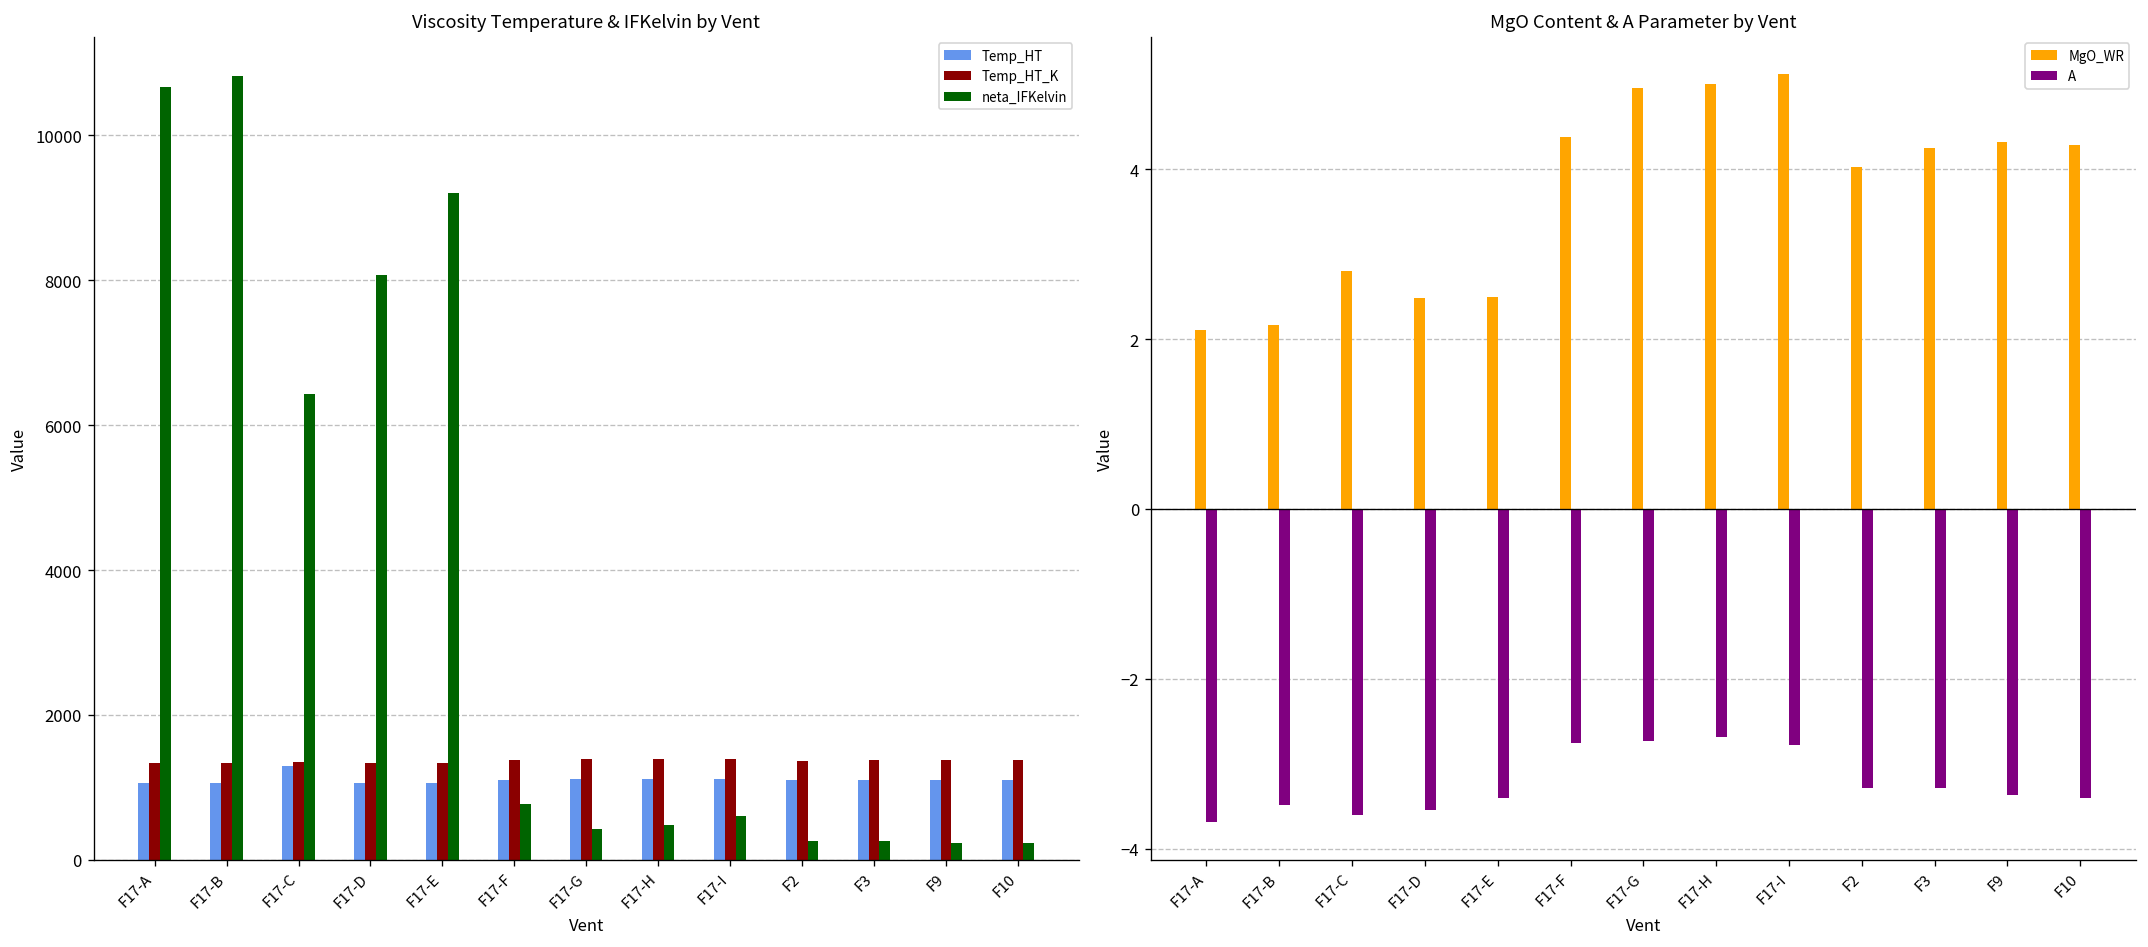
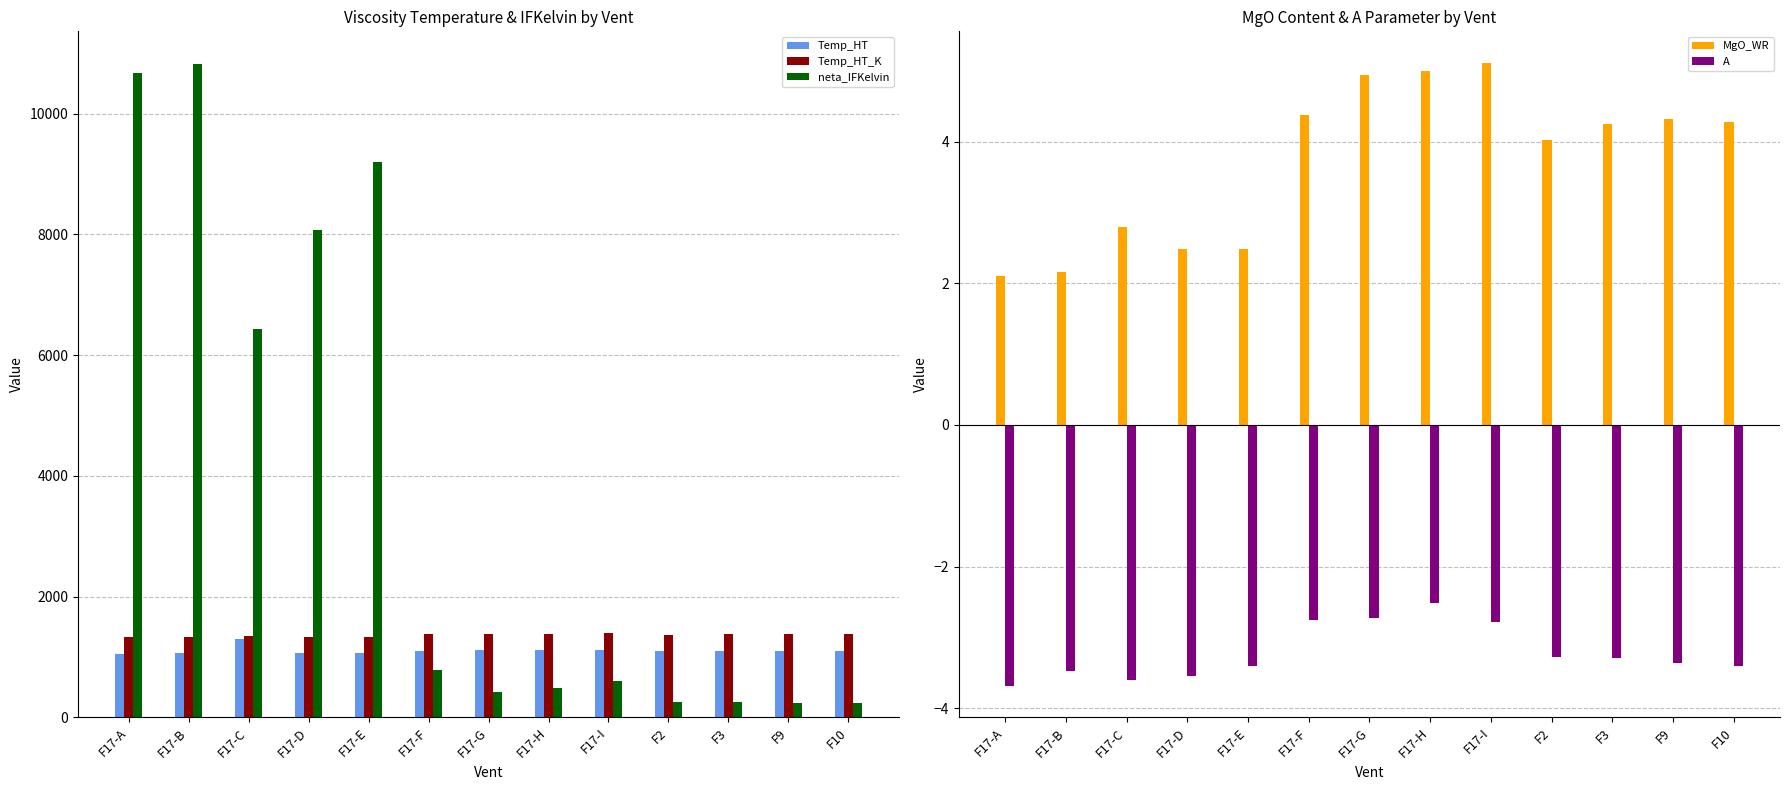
MgO Content & A Parameter by Vent, A, F17-H: -2.7 -> -2.5
